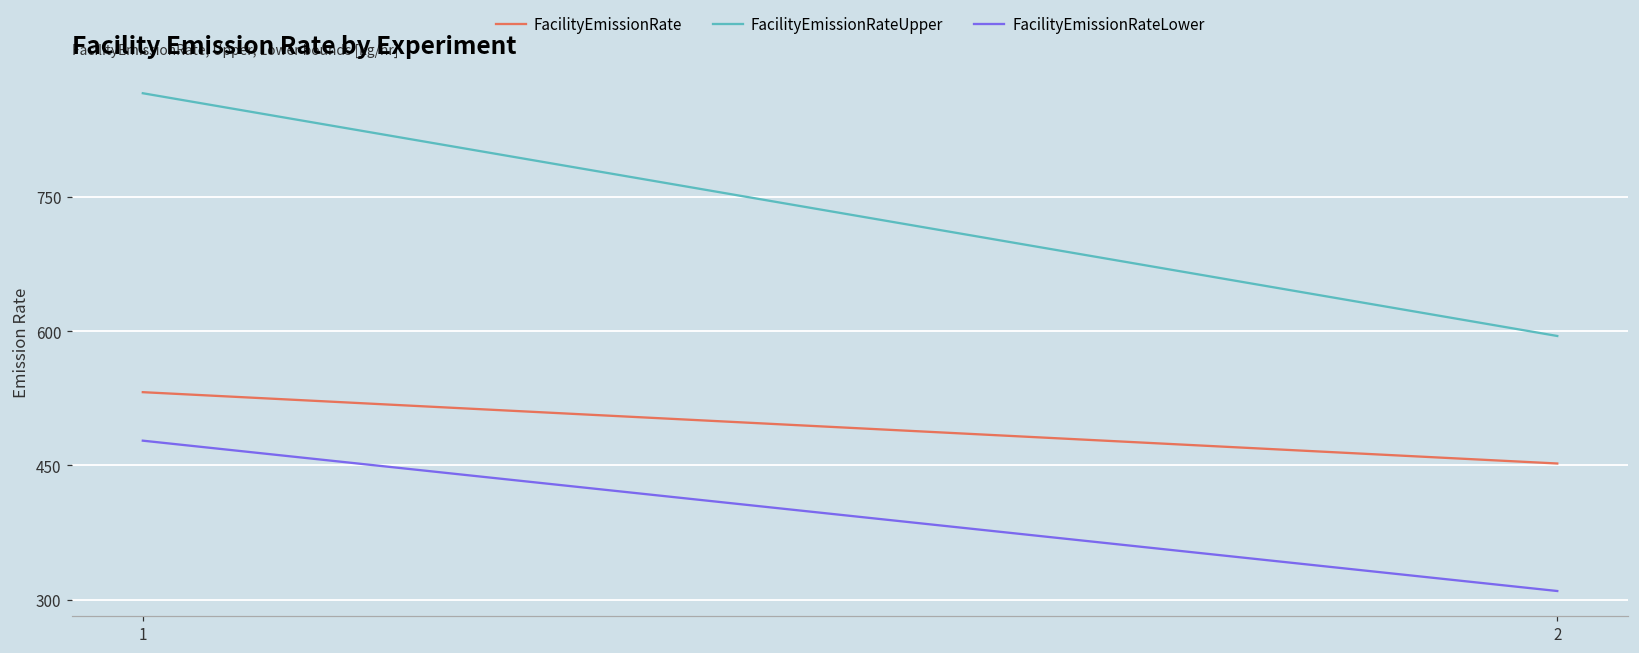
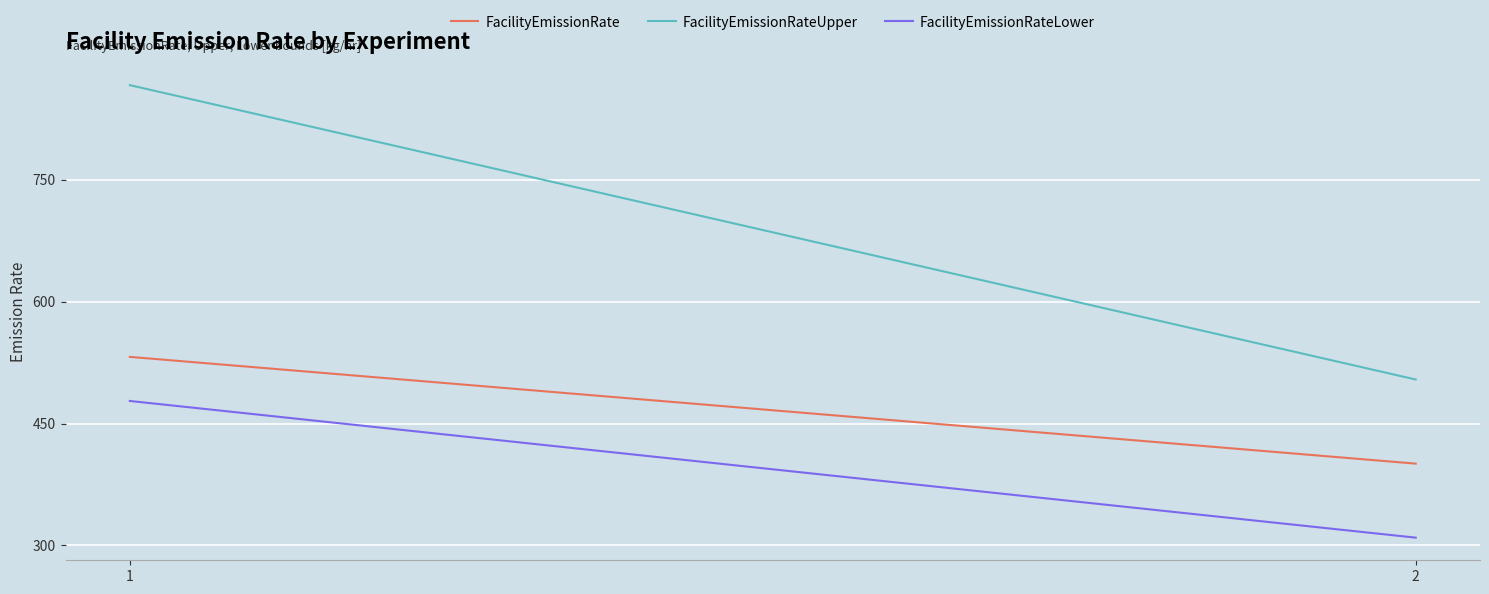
FacilityEmissionRate, 2: 450 -> 400
FacilityEmissionRateUpper, 2: 590 -> 500
